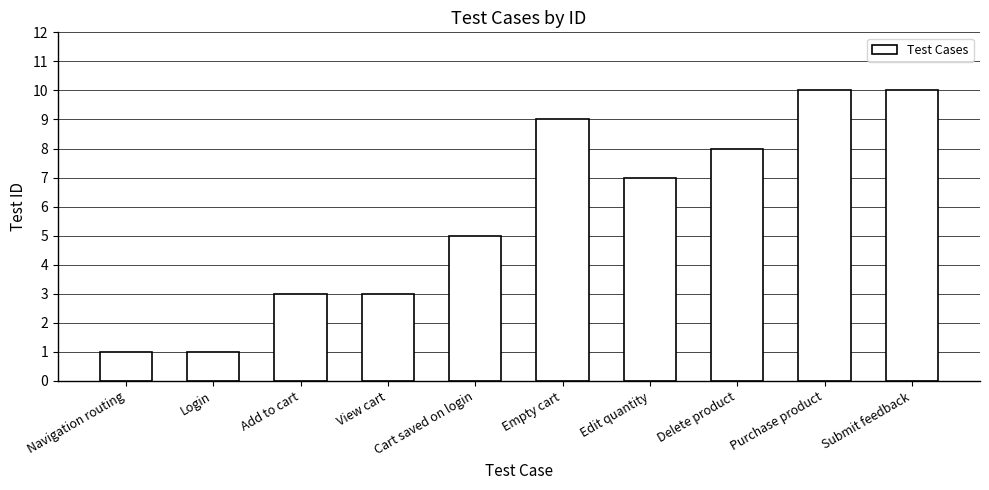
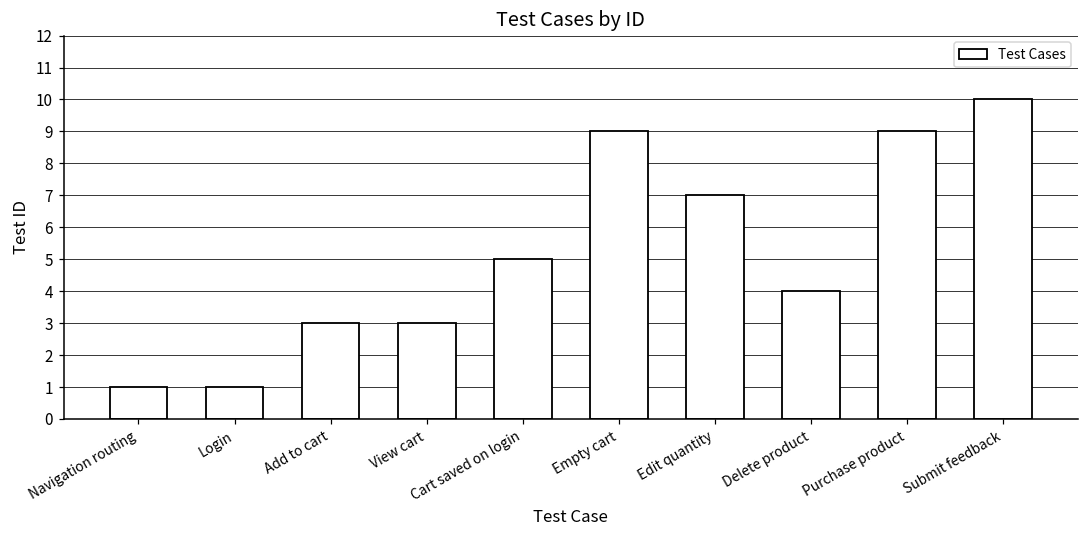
Delete product: 8 -> 4
Purchase product: 10 -> 9
